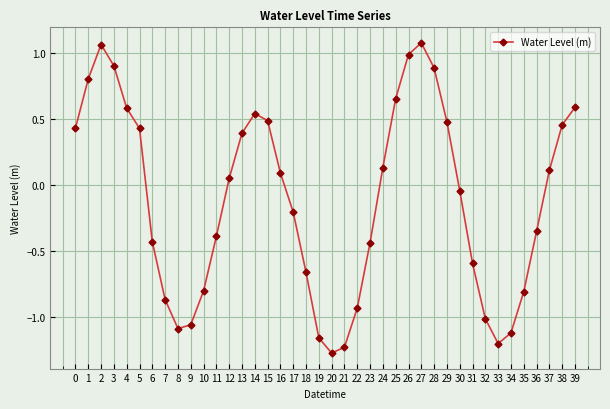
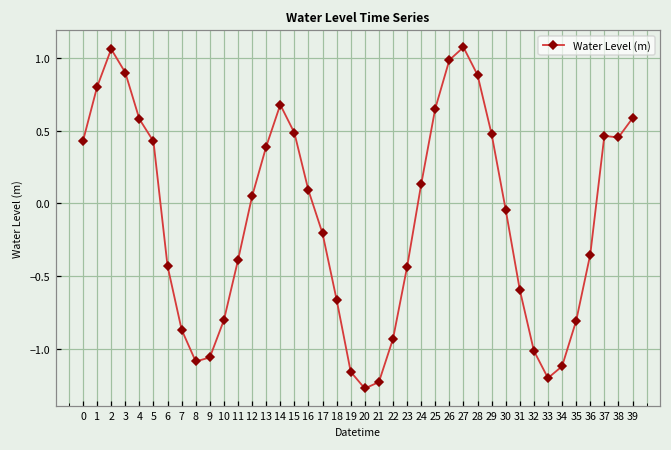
14: 0.54 -> 0.68
37: 0.11 -> 0.46
